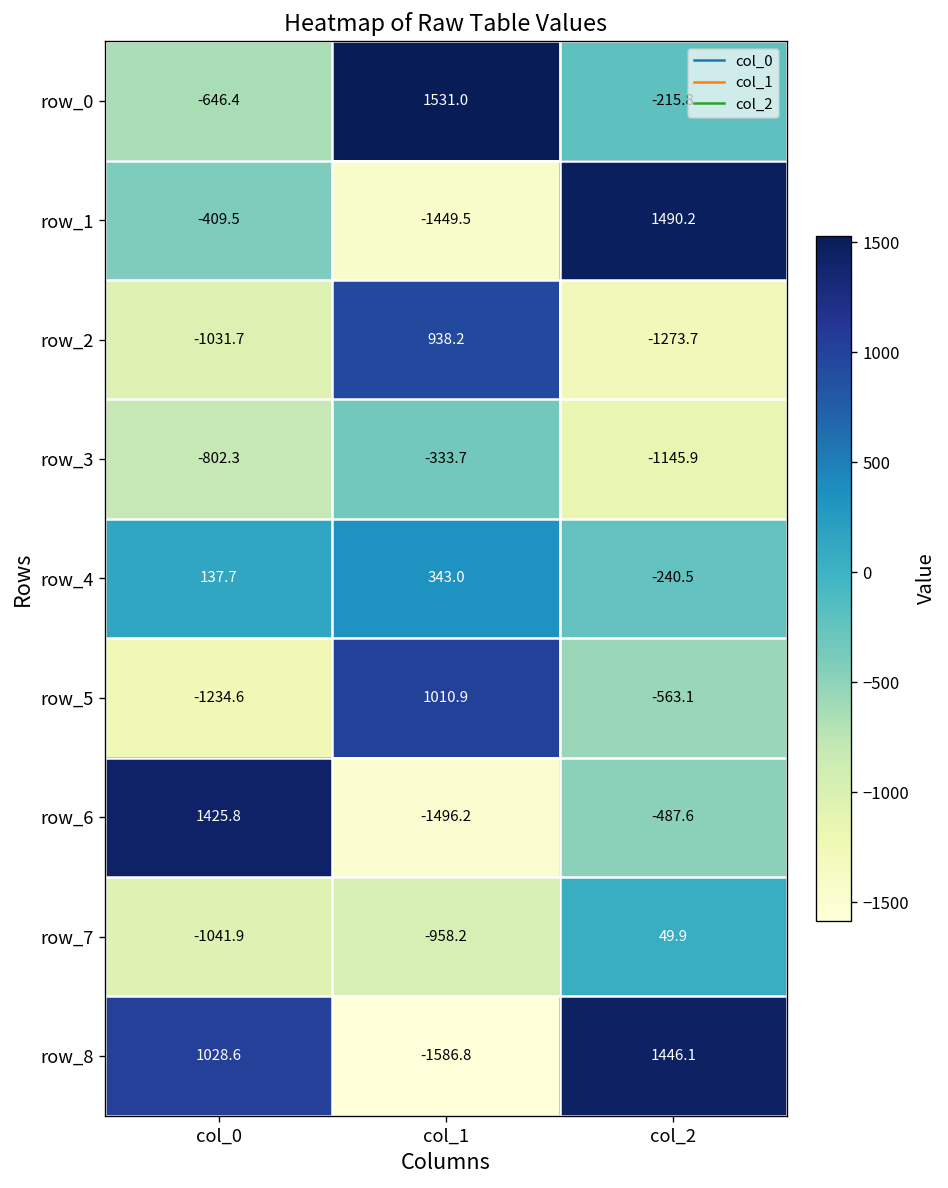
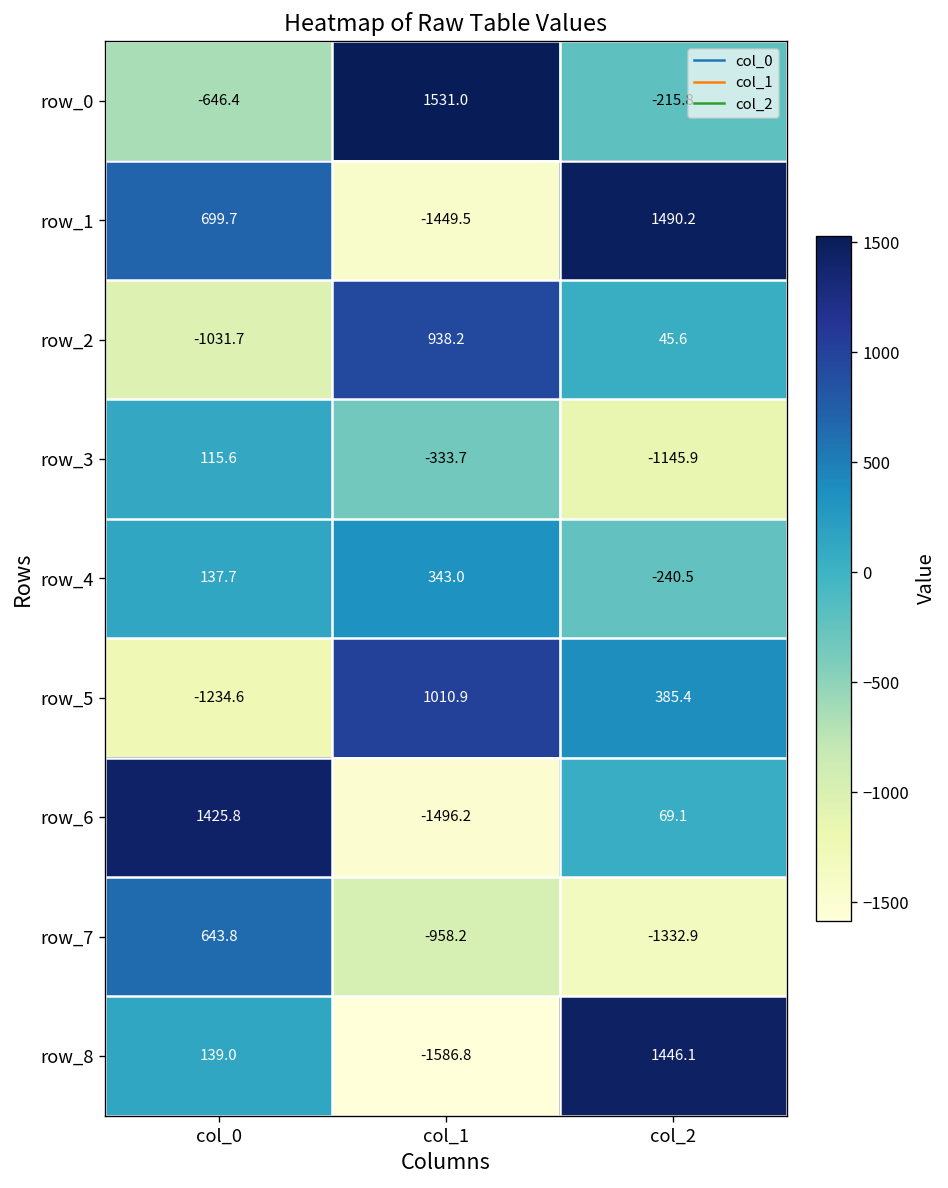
row_1, col_0: -409.5 -> 699.7
row_2, col_2: -1273.7 -> 45.6
row_3, col_0: -802.3 -> 115.6
row_5, col_2: -563.1 -> 385.4
row_6, col_2: -487.6 -> 69.1
row_7, col_0: -1041.9 -> 643.8
row_7, col_2: 49.9 -> -1332.9
row_8, col_0: 1028.6 -> 139.0
